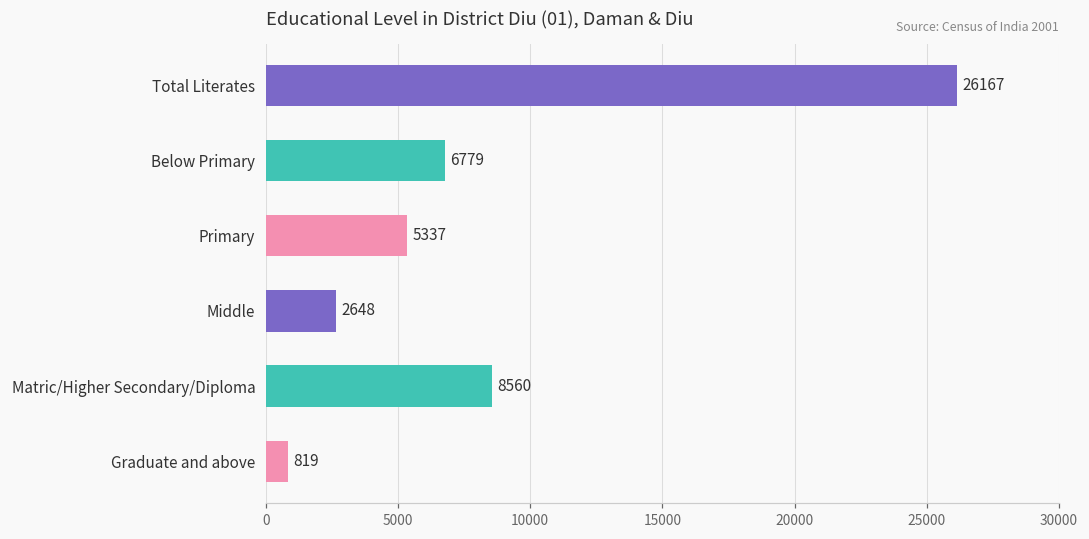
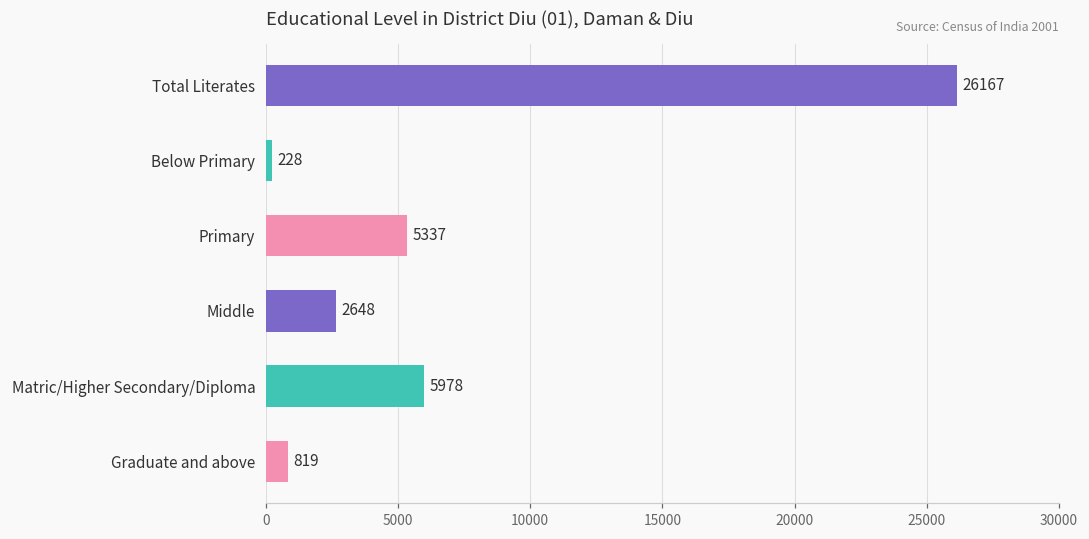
Below Primary: 6779 -> 228
Matric/Higher Secondary/Diploma: 8560 -> 5978
